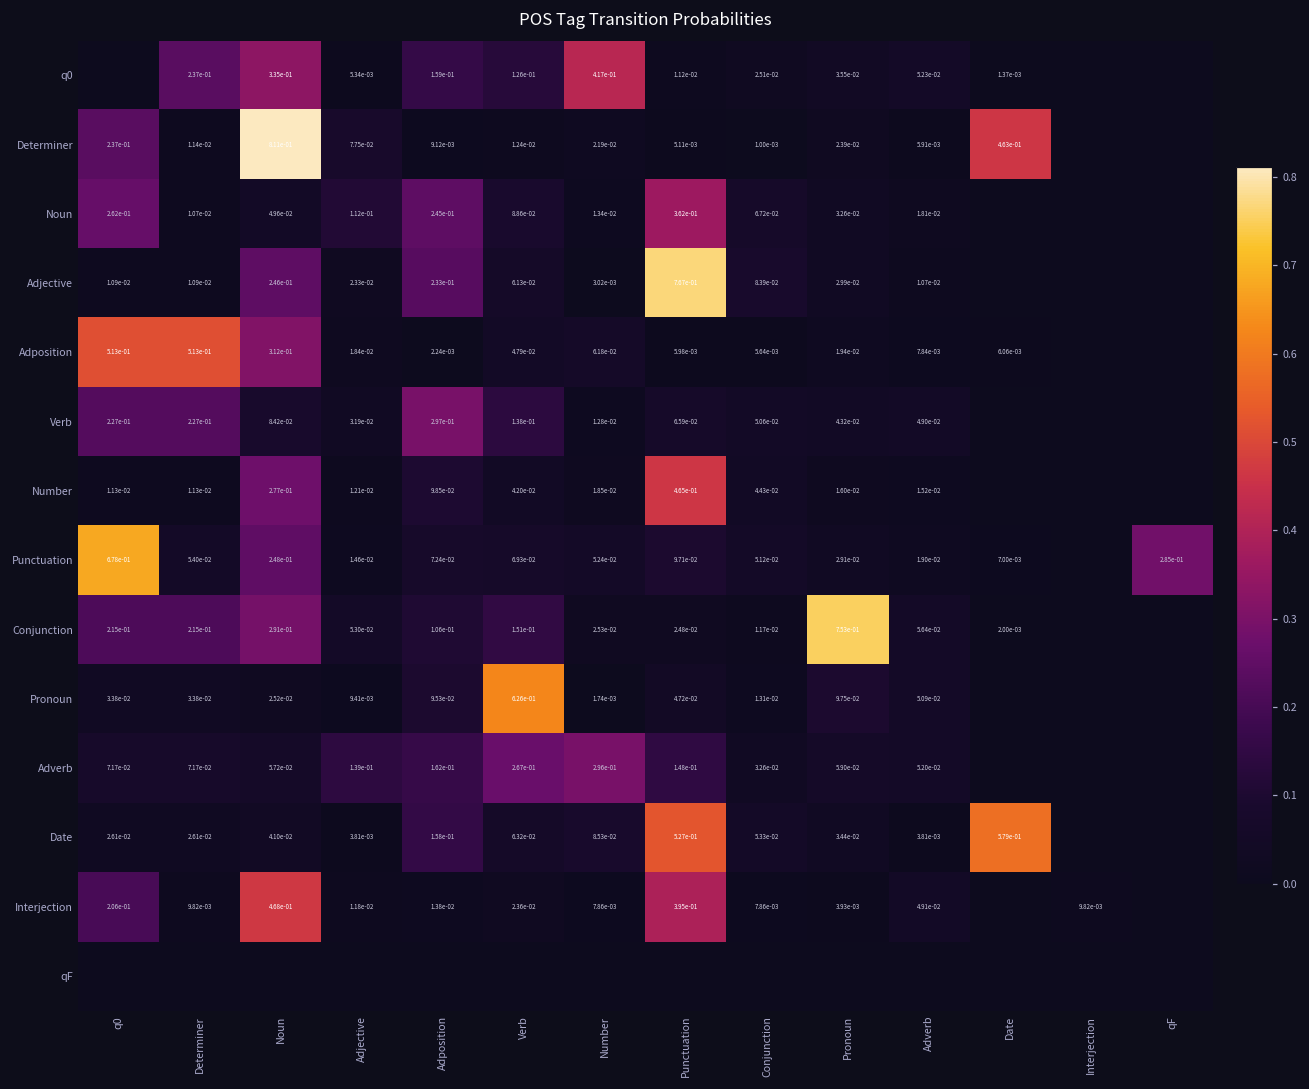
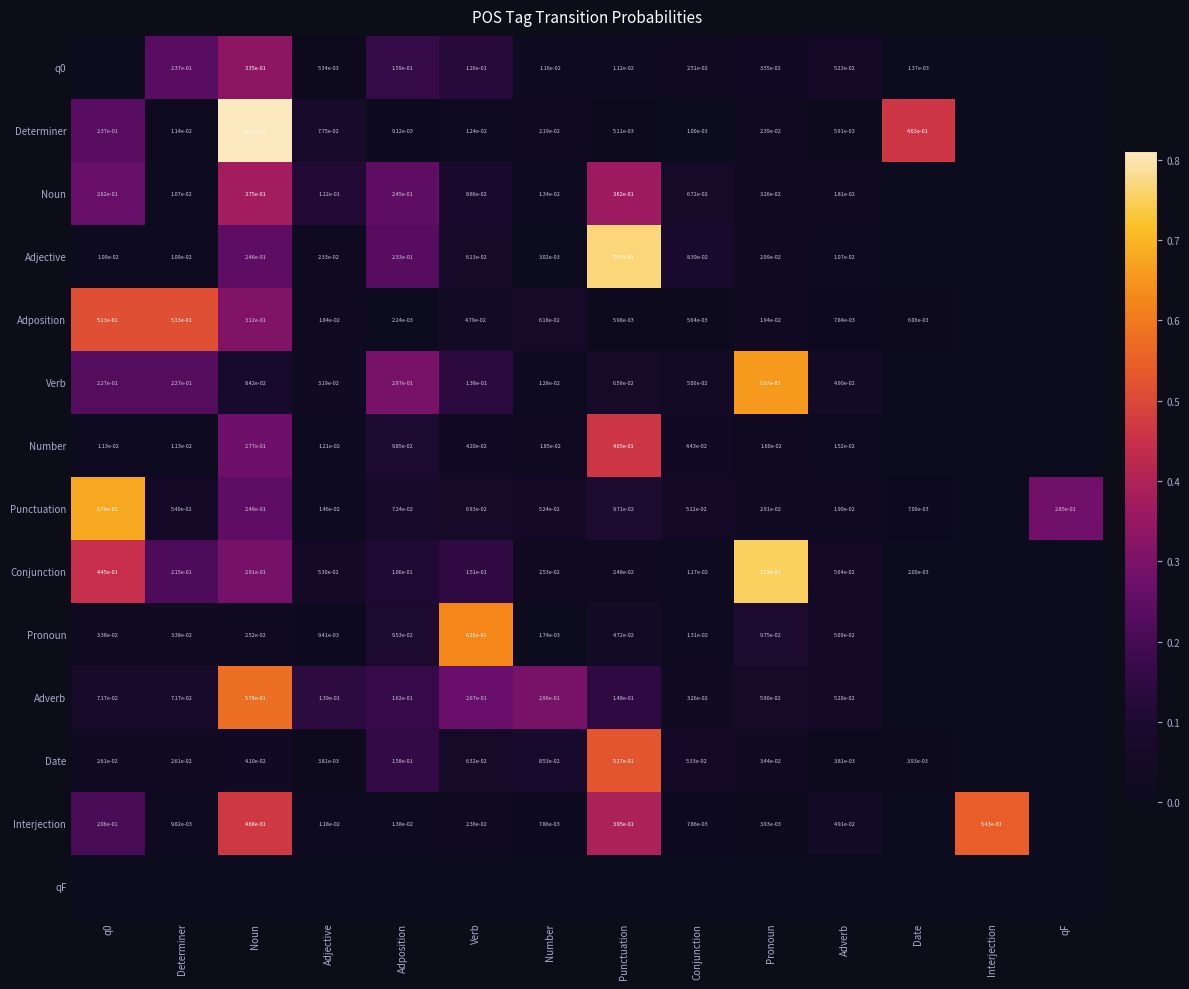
q0, Number: 4.17e-01 -> 1.16e-02
Noun, Noun: 4.96e-02 -> 3.75e-01
Verb, Pronoun: 4.32e-02 -> 6.57e-01
Conjunction, q0: 2.15e-01 -> 4.45e-01
Adverb, Noun: 5.72e-02 -> 5.79e-01
Date, Date: 5.79e-01 -> 3.93e-03
Interjection, Interjection: 9.82e-03 -> 5.43e-01
